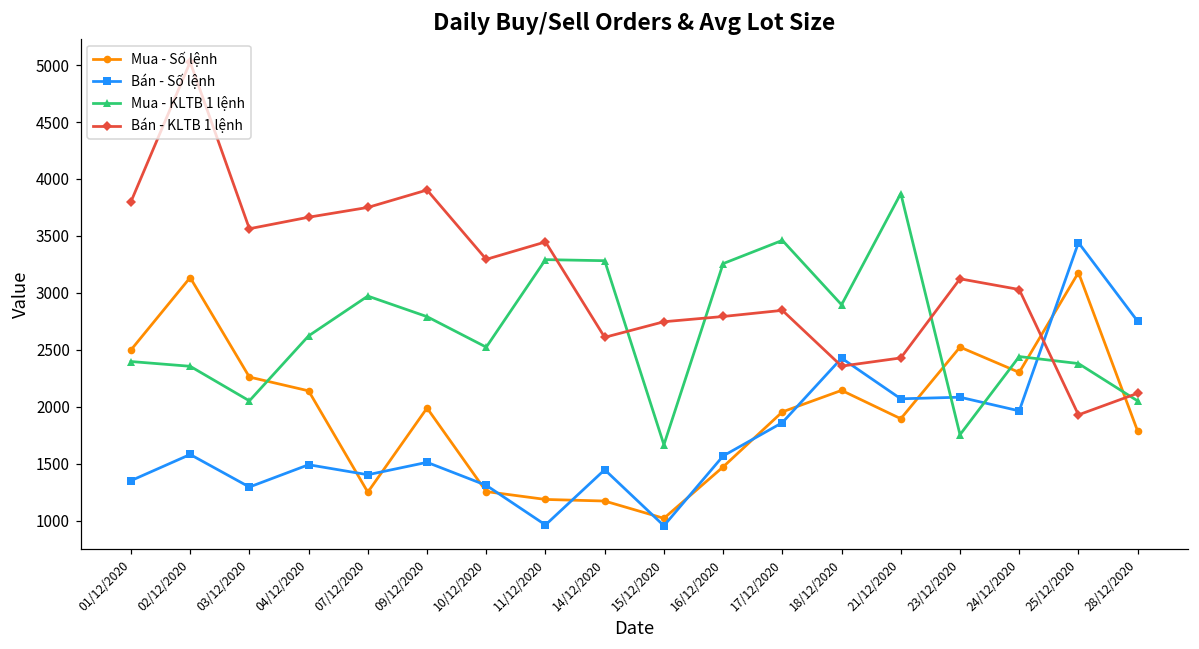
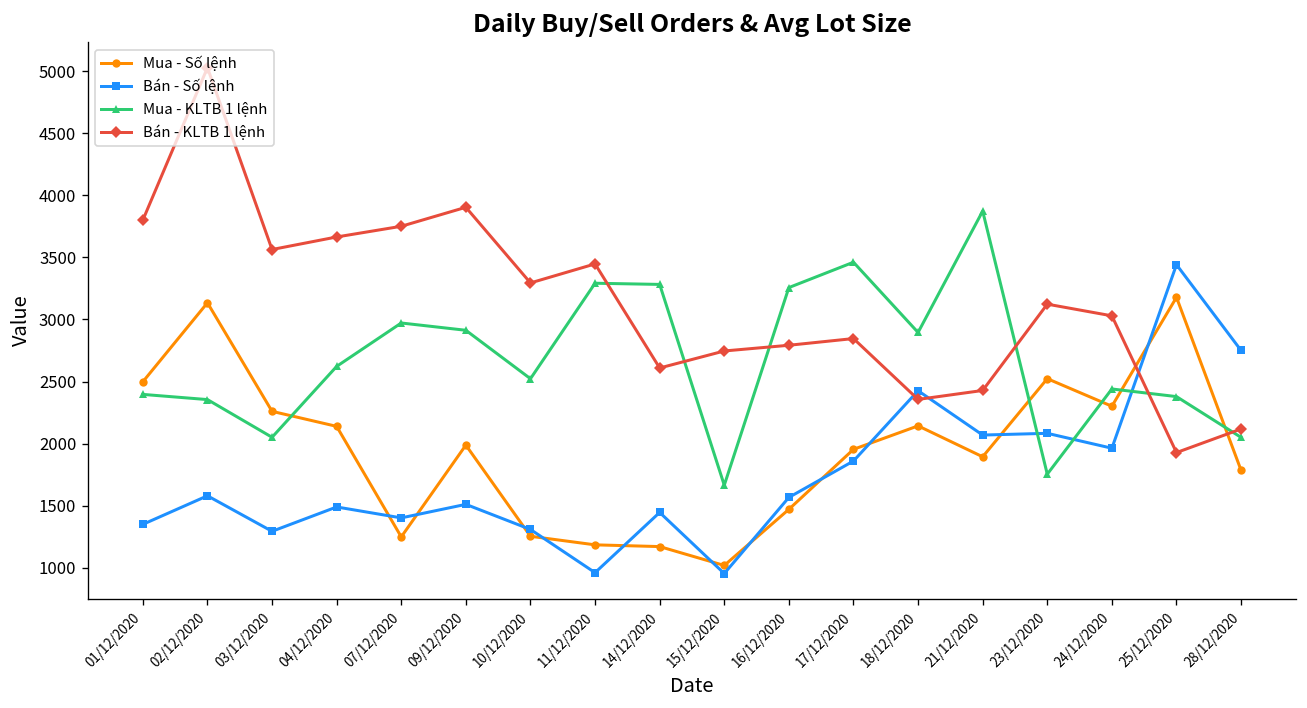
Mua - KLTB 1 lệnh, 09/12/2020: 2790 -> 2910
